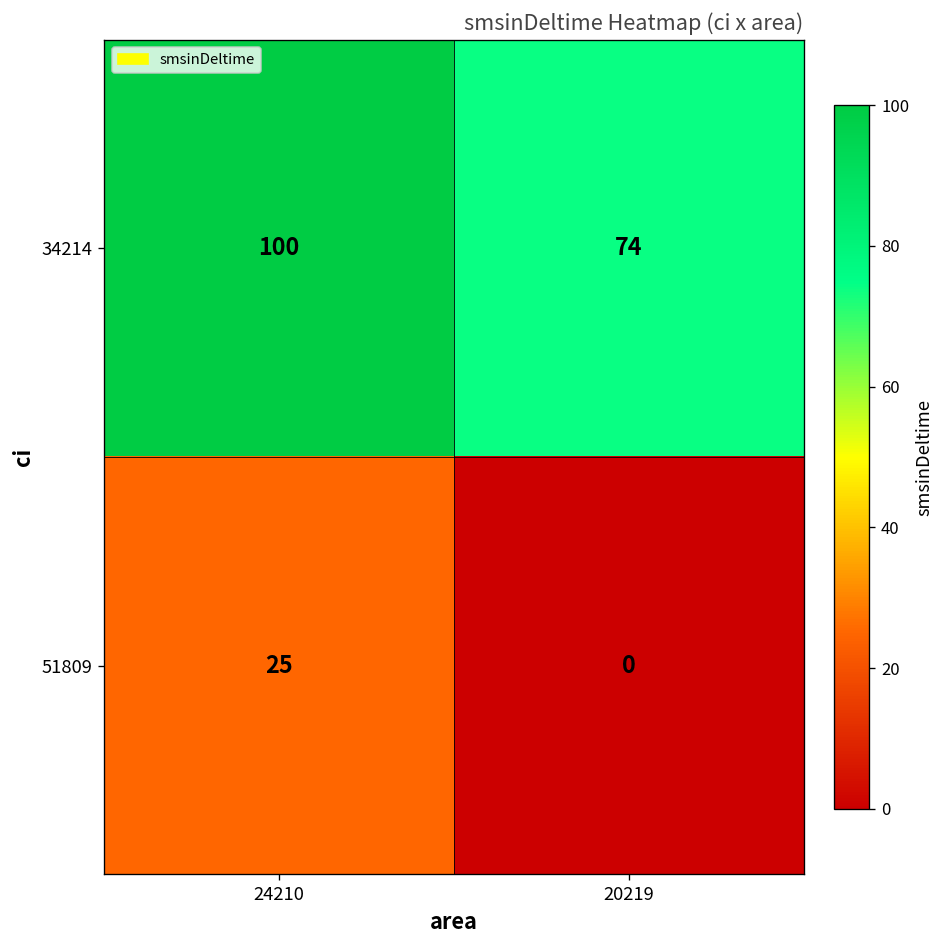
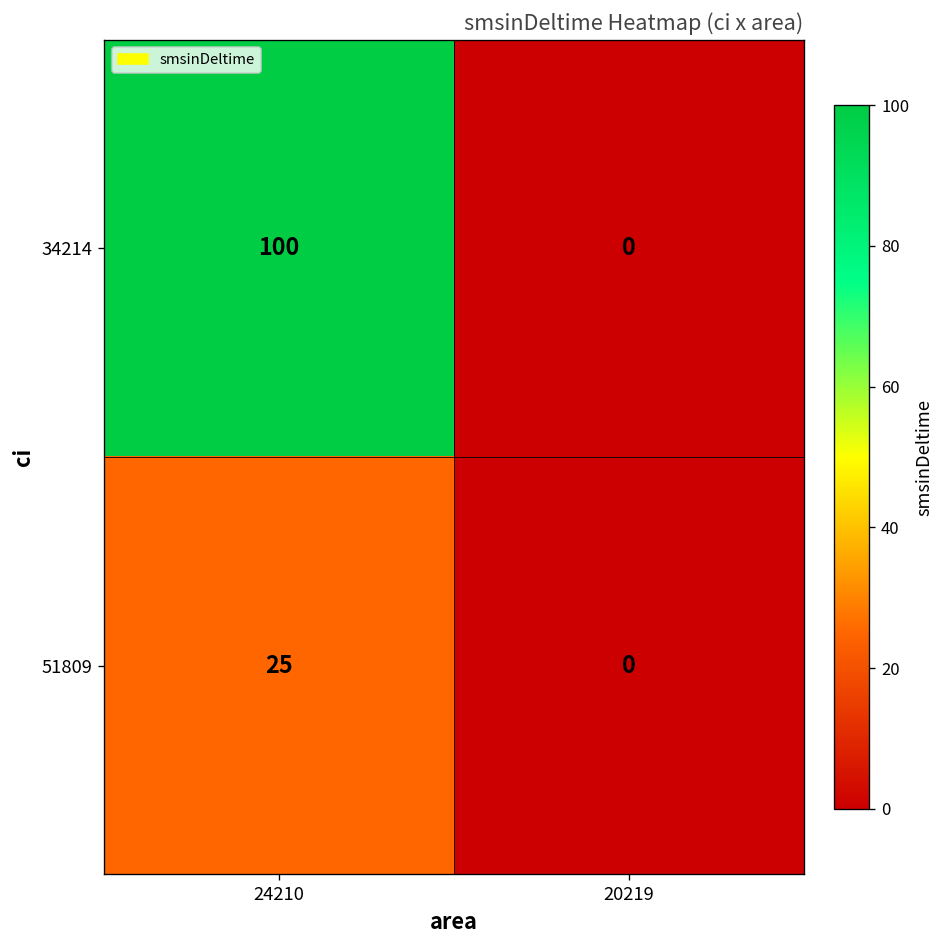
34214, 20219: 74 -> 0
